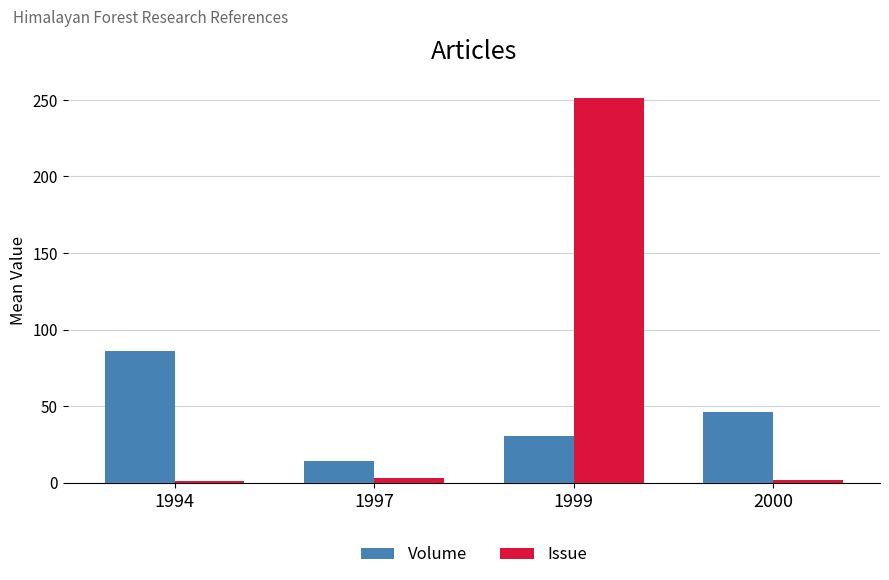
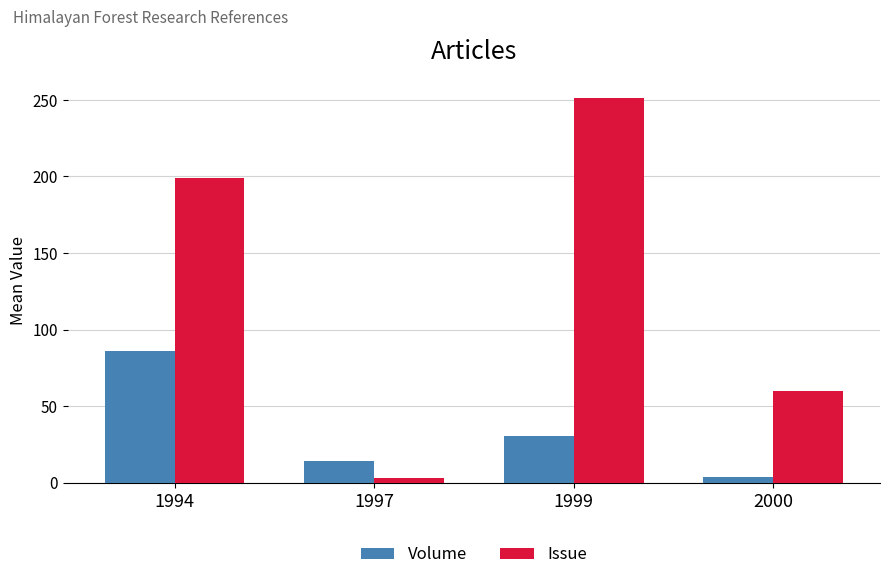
Issue, 1994: 2 -> 199
Volume, 2000: 46 -> 4
Issue, 2000: 2 -> 60
